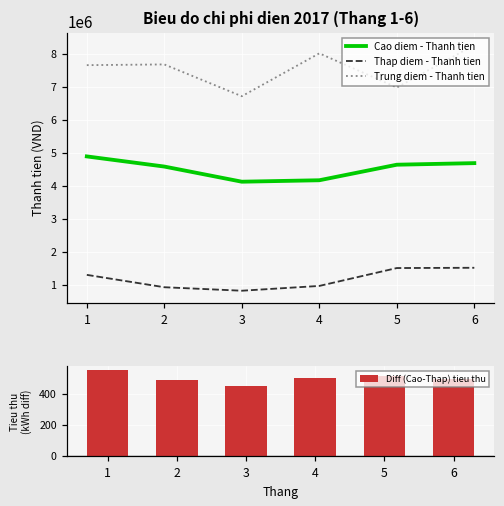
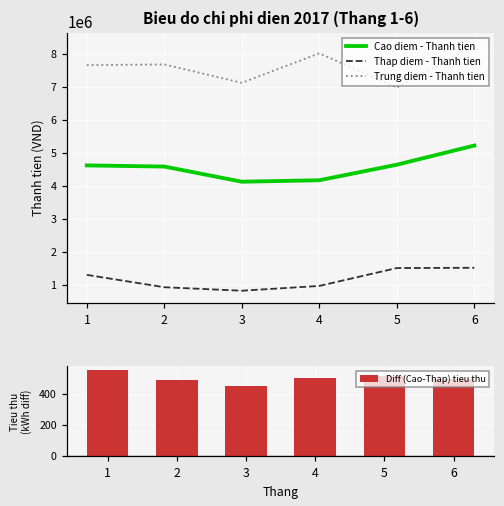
Bieu do chi phi dien 2017 (Thang 1-6), Cao diem - Thanh tien, 1: 4900000 -> 4600000
Bieu do chi phi dien 2017 (Thang 1-6), Trung diem - Thanh tien, 3: 6700000 -> 7100000
Bieu do chi phi dien 2017 (Thang 1-6), Cao diem - Thanh tien, 6: 4700000 -> 5200000
